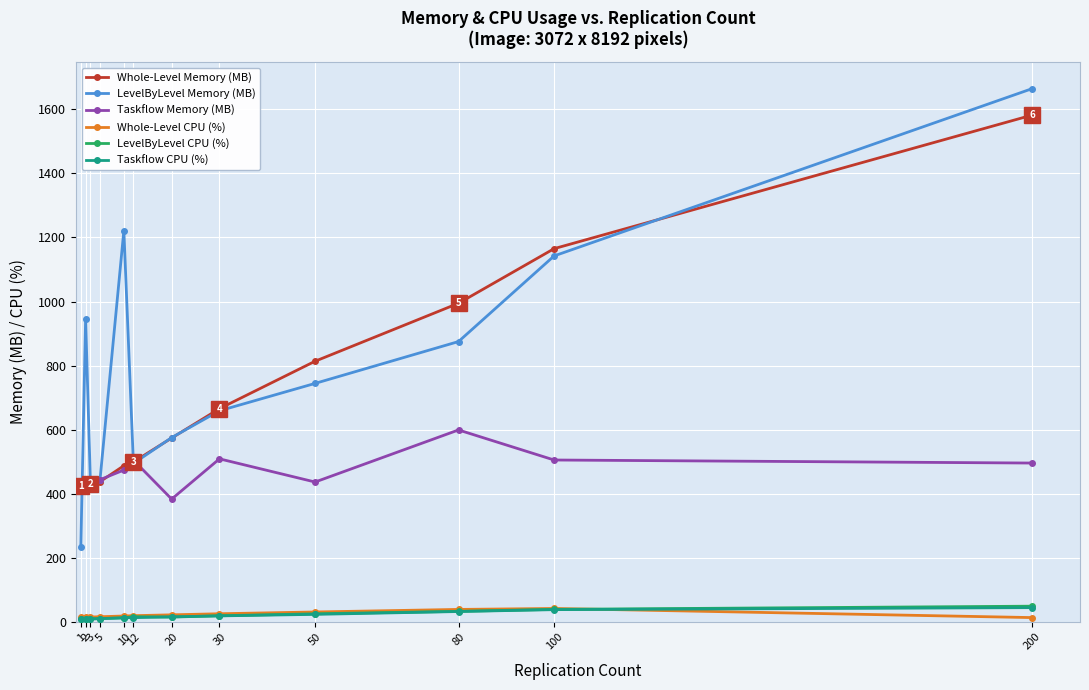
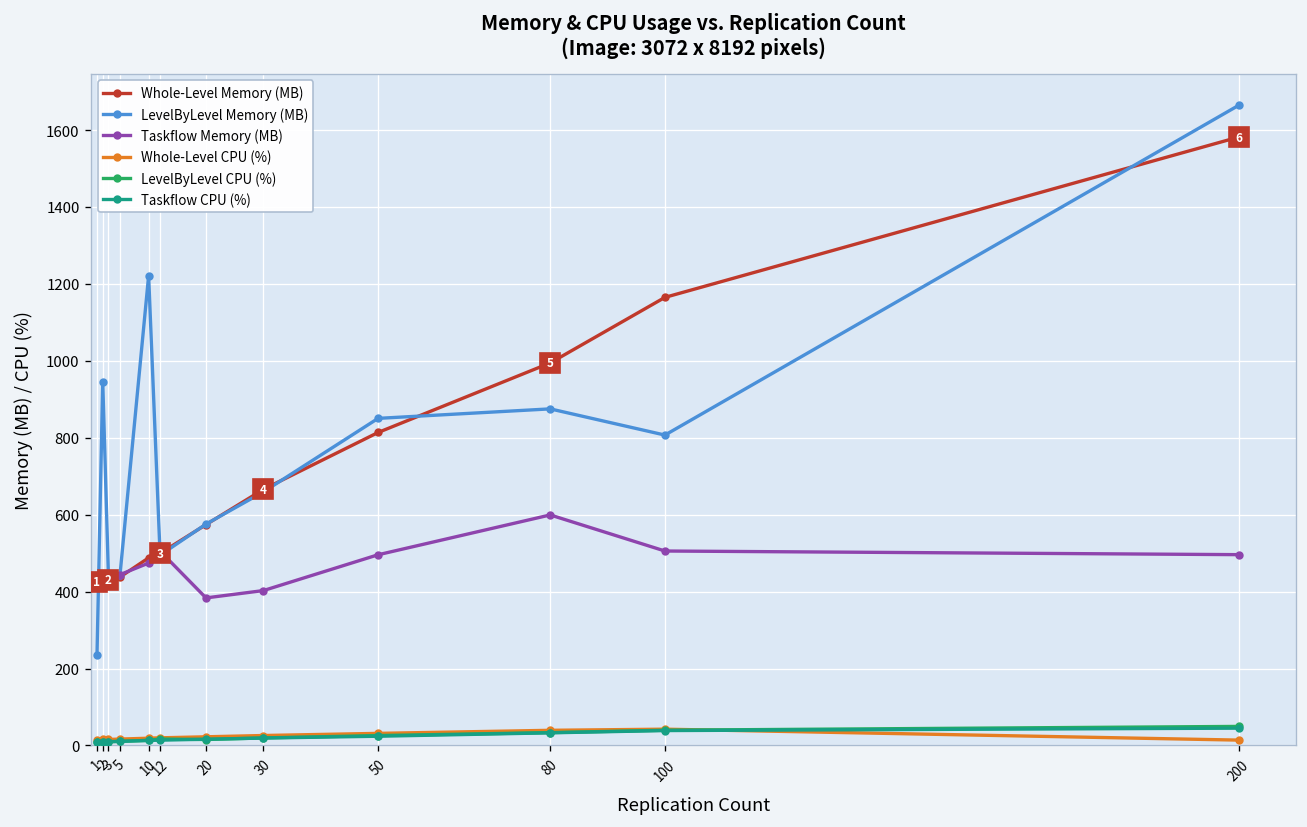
Taskflow Memory (MB), 30: 510 -> 400
LevelByLevel Memory (MB), 50: 740 -> 850
Taskflow Memory (MB), 50: 440 -> 500
LevelByLevel Memory (MB), 100: 1140 -> 810
